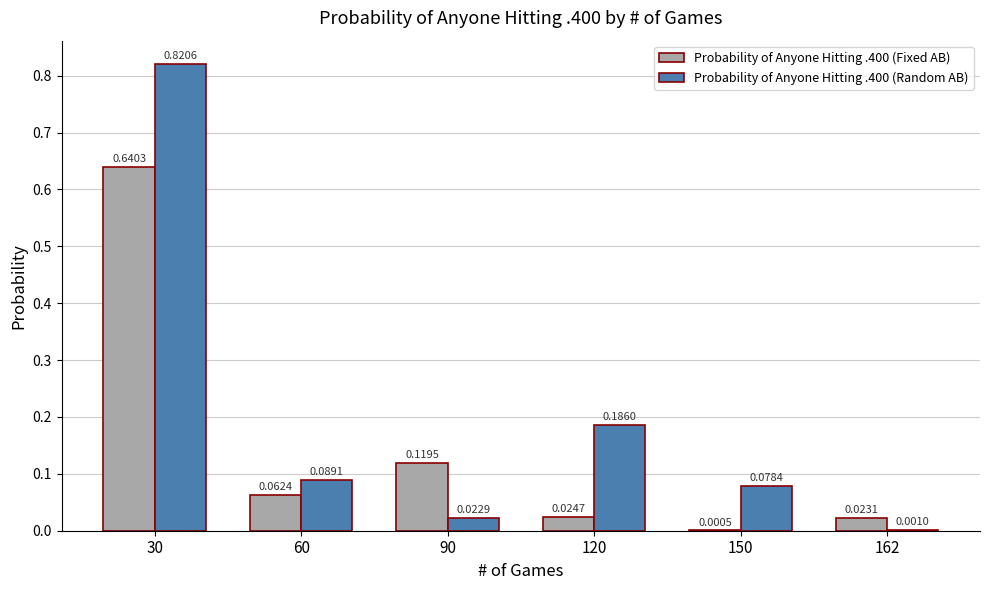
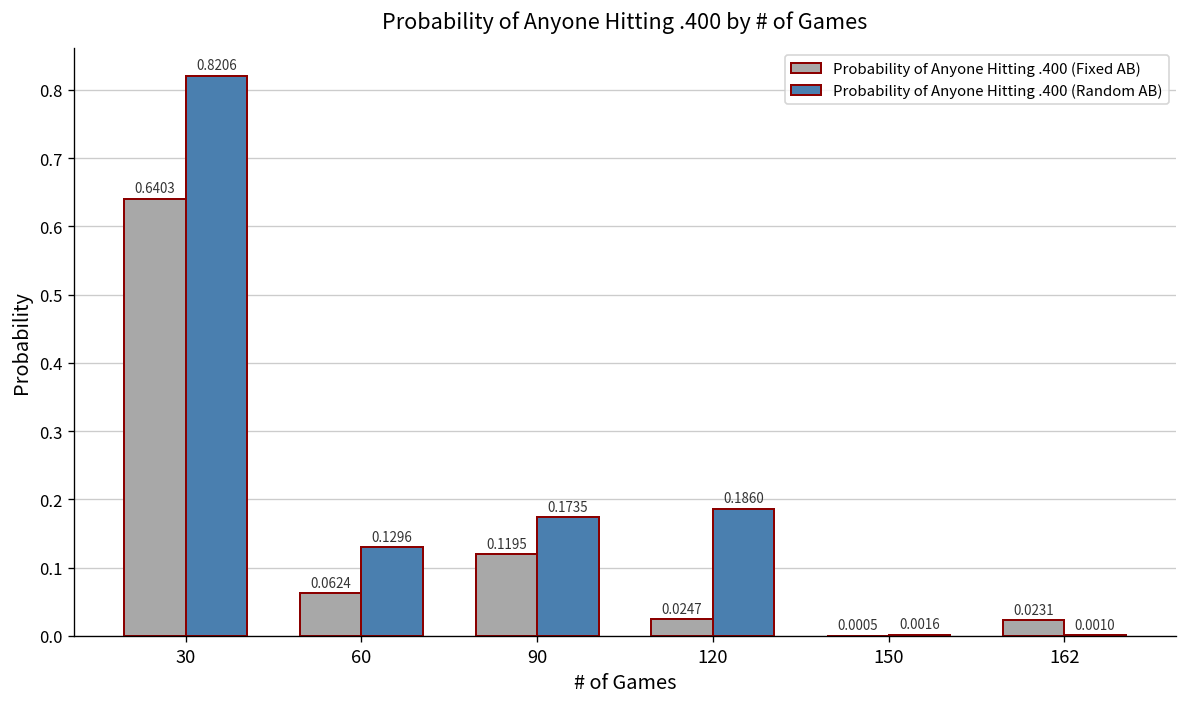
Probability of Anyone Hitting .400 (Random AB), 60: 0.0891 -> 0.1296
Probability of Anyone Hitting .400 (Random AB), 90: 0.0229 -> 0.1735
Probability of Anyone Hitting .400 (Random AB), 150: 0.0784 -> 0.0016
